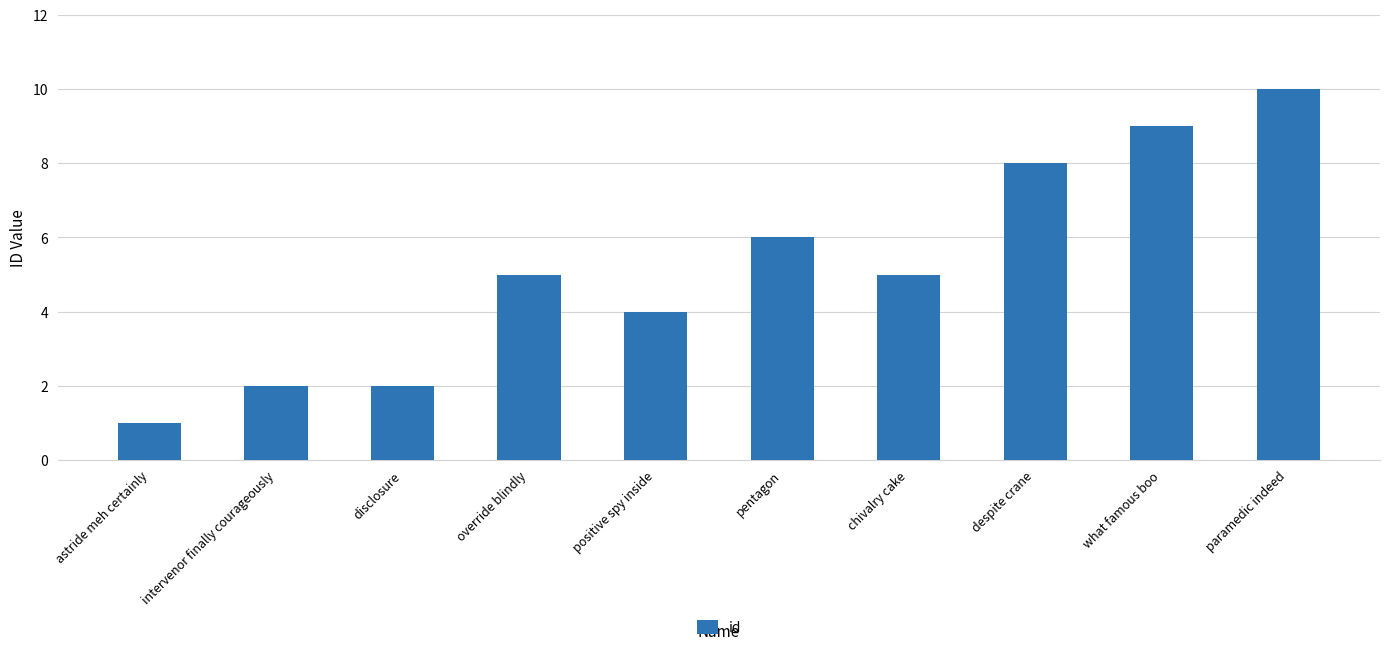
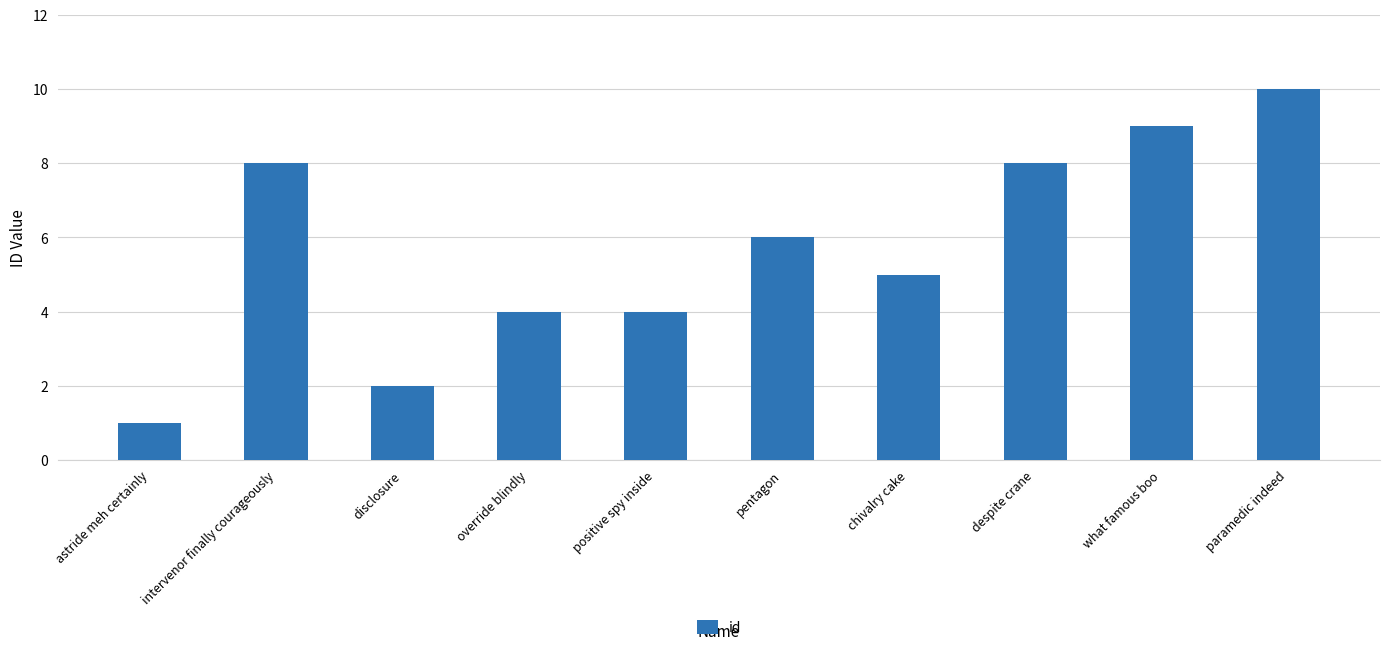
intervenor finally courageously: 2 -> 8
override blindly: 5 -> 4
